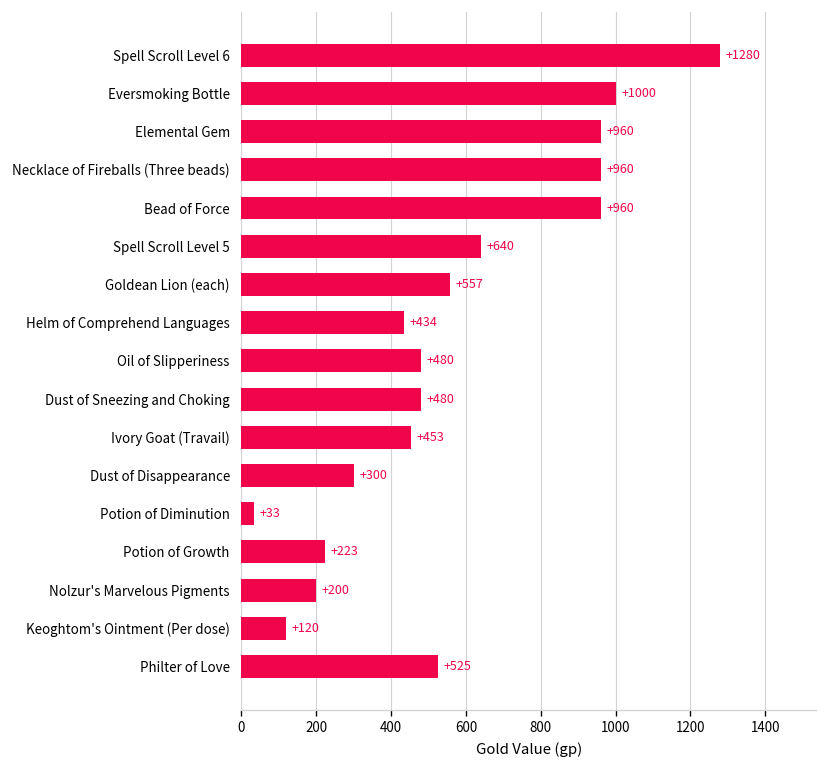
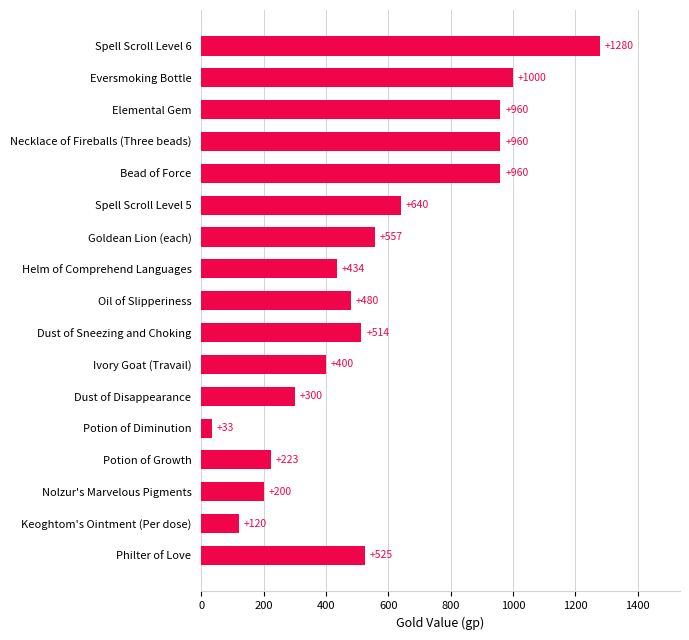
Dust of Sneezing and Choking: +480 -> +514
Ivory Goat (Travail): +453 -> +400
